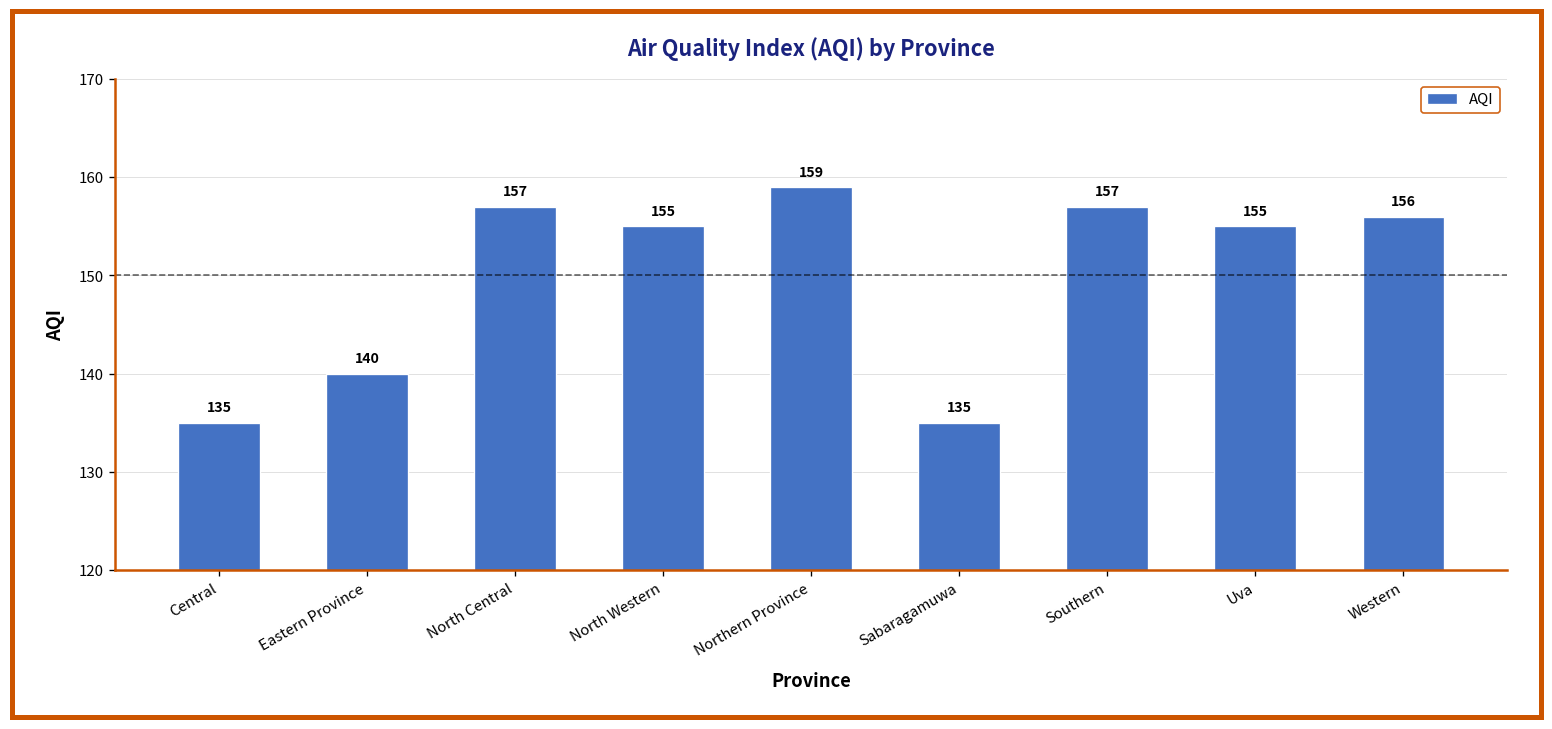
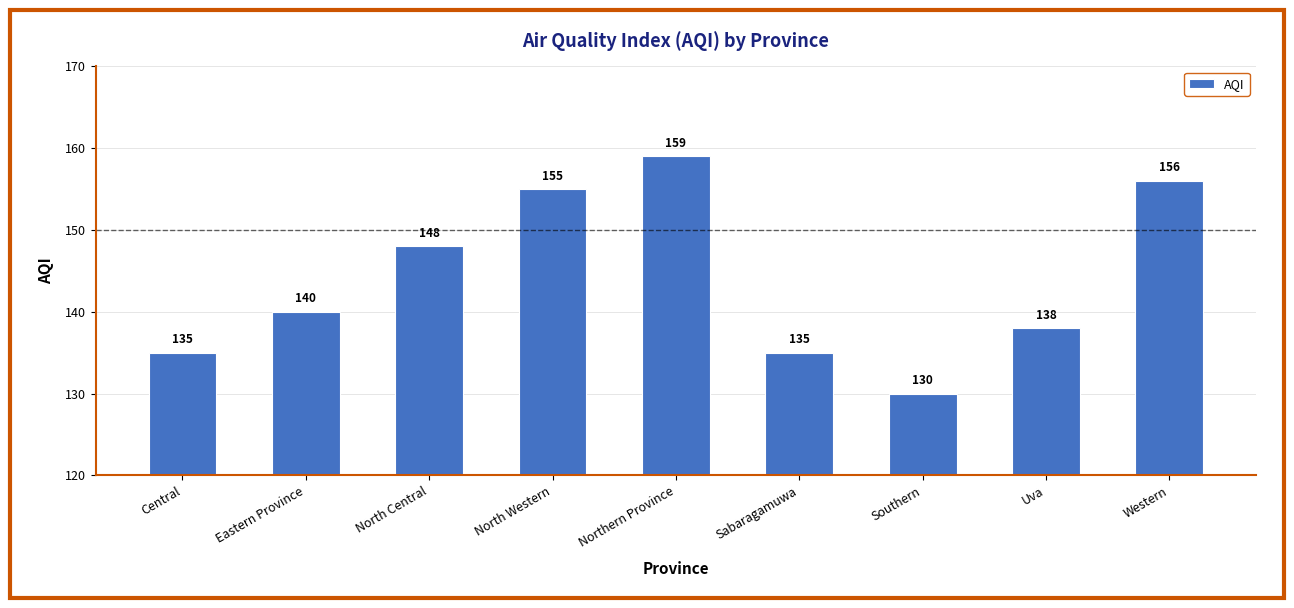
North Central: 157 -> 148
Southern: 157 -> 130
Uva: 155 -> 138
